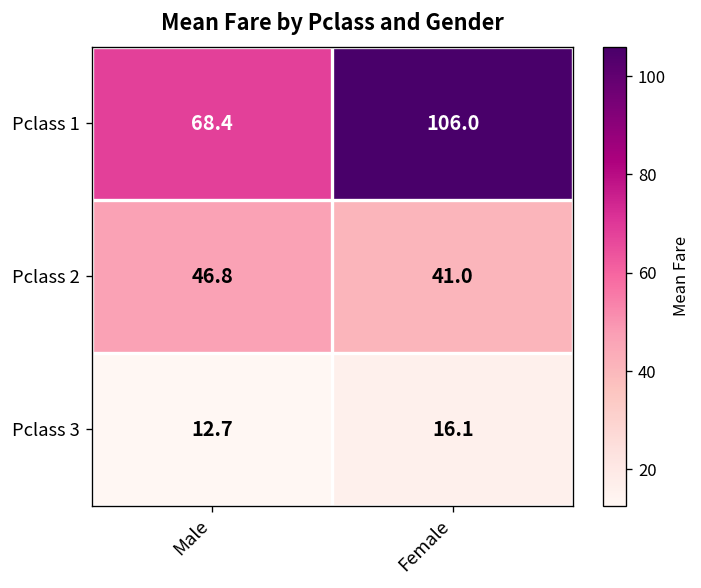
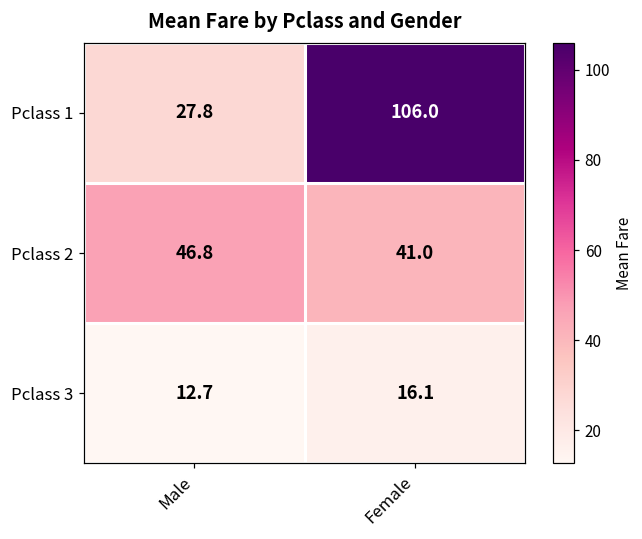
Pclass 1, Male: 68.4 -> 27.8
